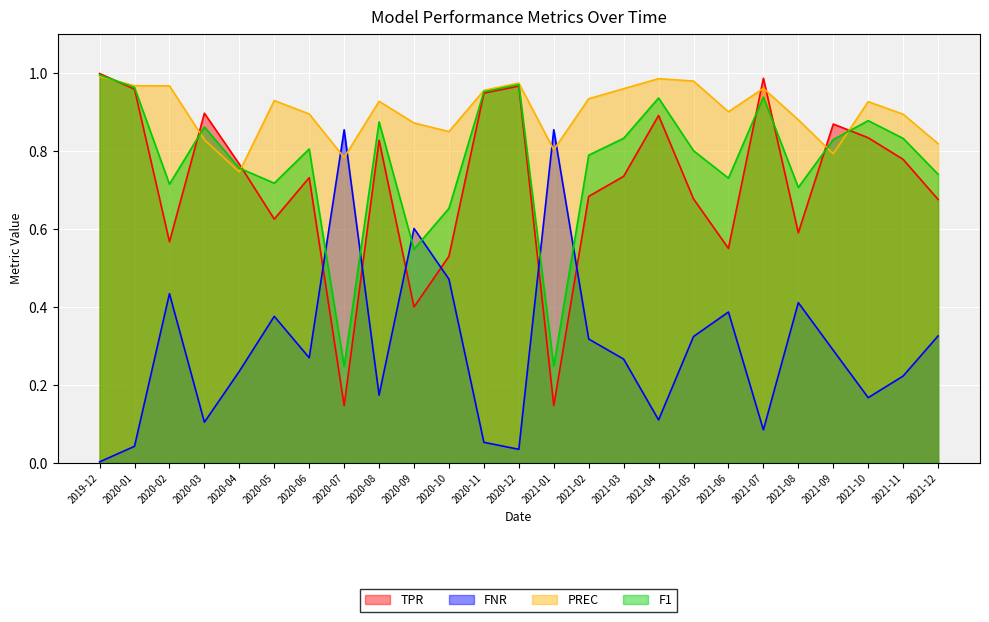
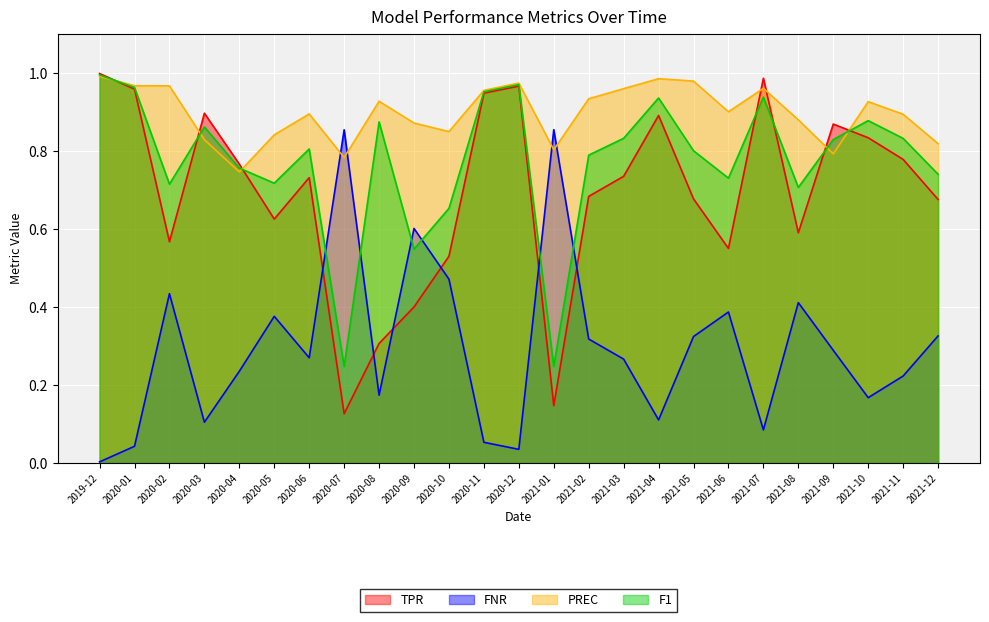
PREC, 2020-05: 0.93 -> 0.84
TPR, 2020-07: 0.15 -> 0.13
TPR, 2020-08: 0.83 -> 0.31
